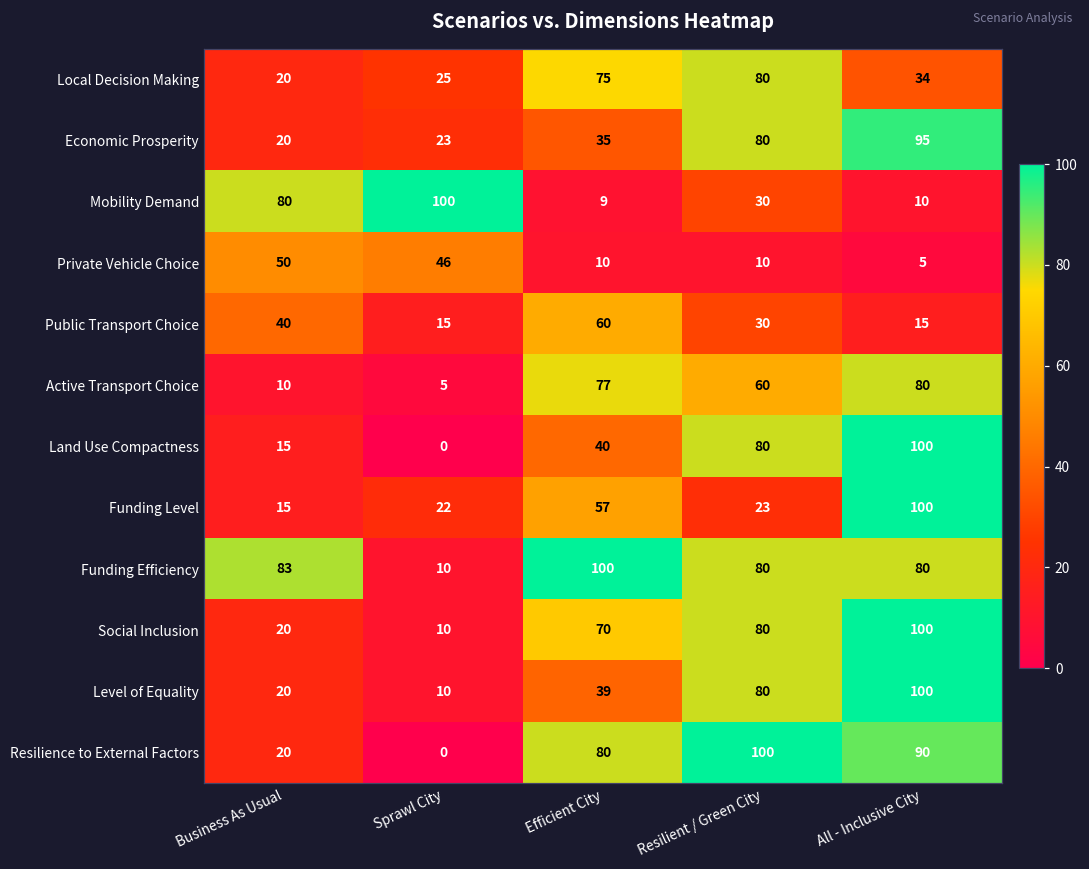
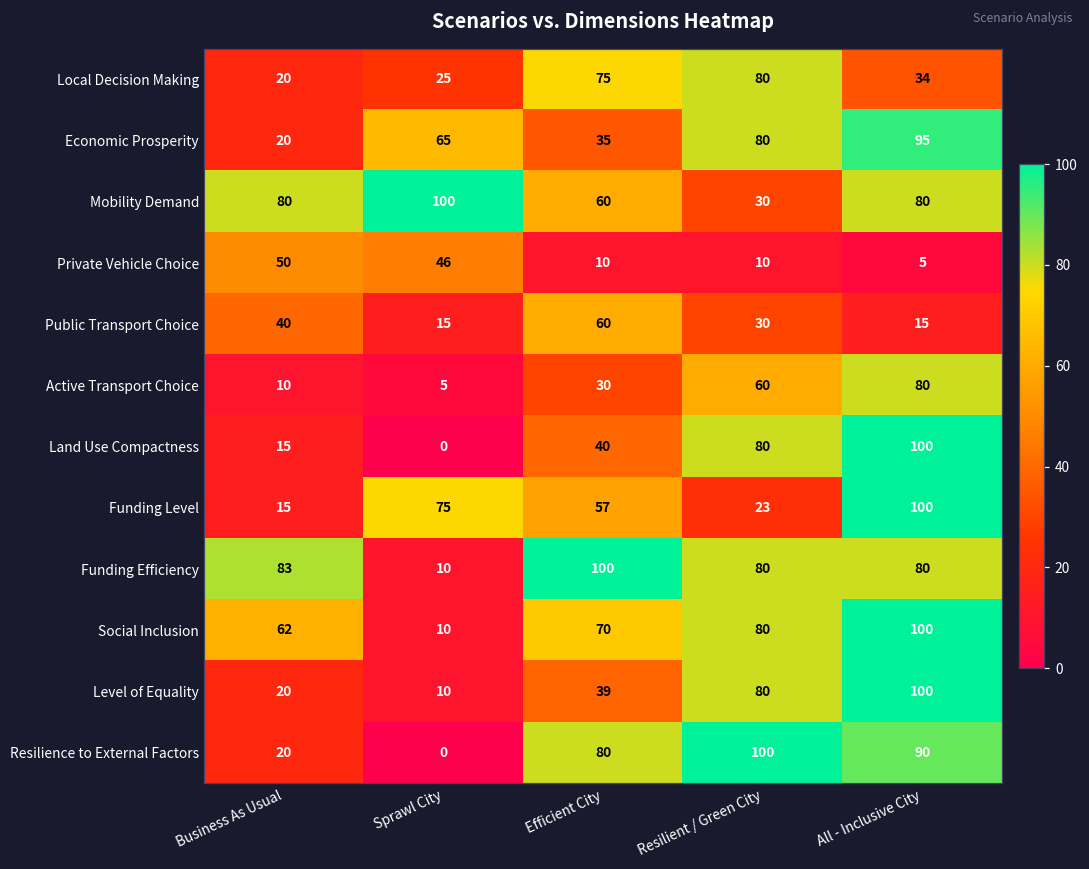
Economic Prosperity, Sprawl City: 23 -> 65
Mobility Demand, Efficient City: 9 -> 60
Mobility Demand, All - Inclusive City: 10 -> 80
Active Transport Choice, Efficient City: 77 -> 30
Funding Level, Sprawl City: 22 -> 75
Social Inclusion, Business As Usual: 20 -> 62
